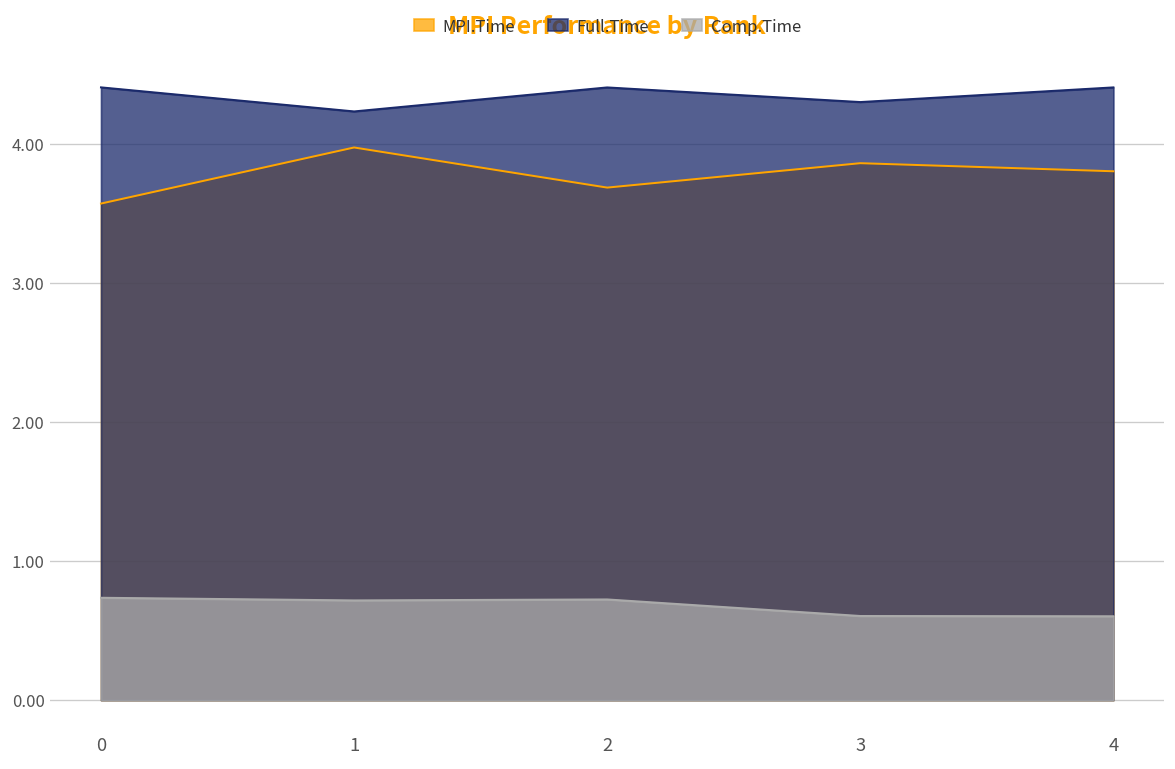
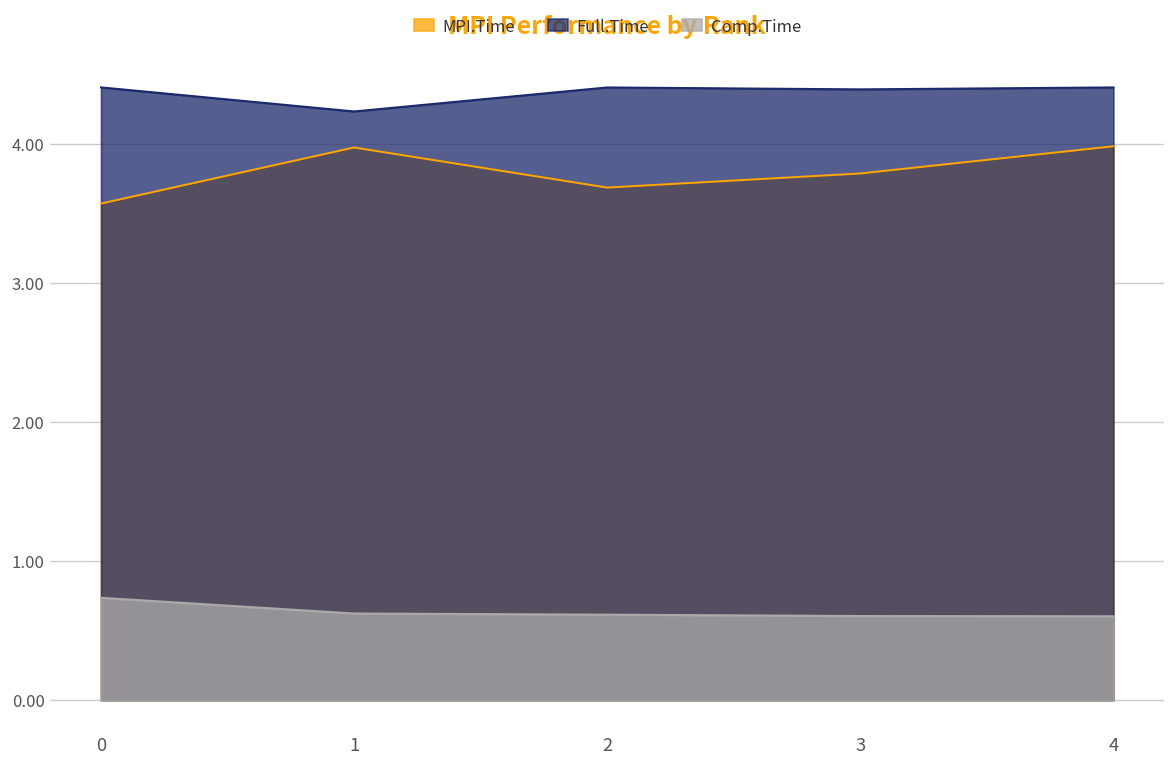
Comp.Time, 1: 0.72 -> 0.62
Comp.Time, 2: 0.72 -> 0.61
MPI.Time, 3: 3.86 -> 3.79
Full.Time, 3: 4.30 -> 4.39
MPI.Time, 4: 3.80 -> 3.98
